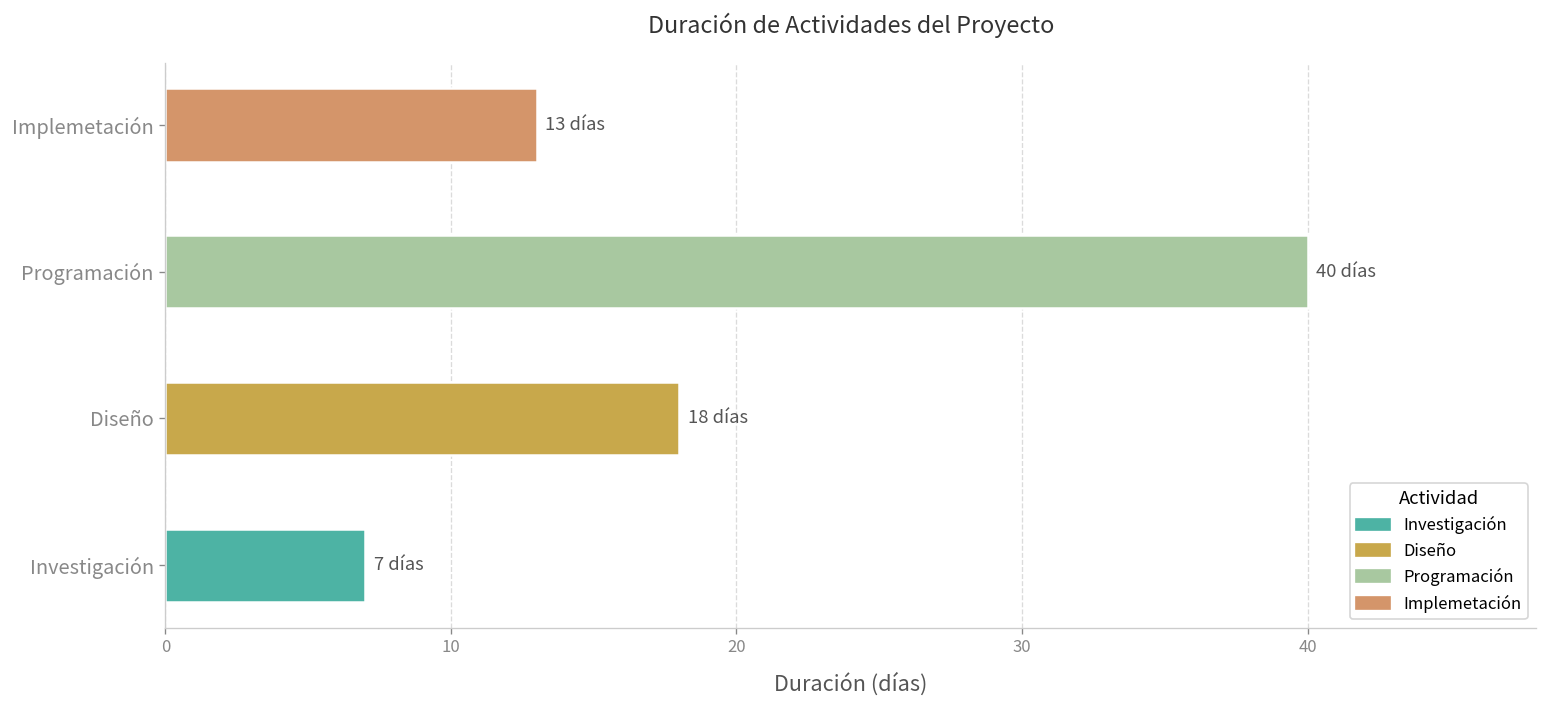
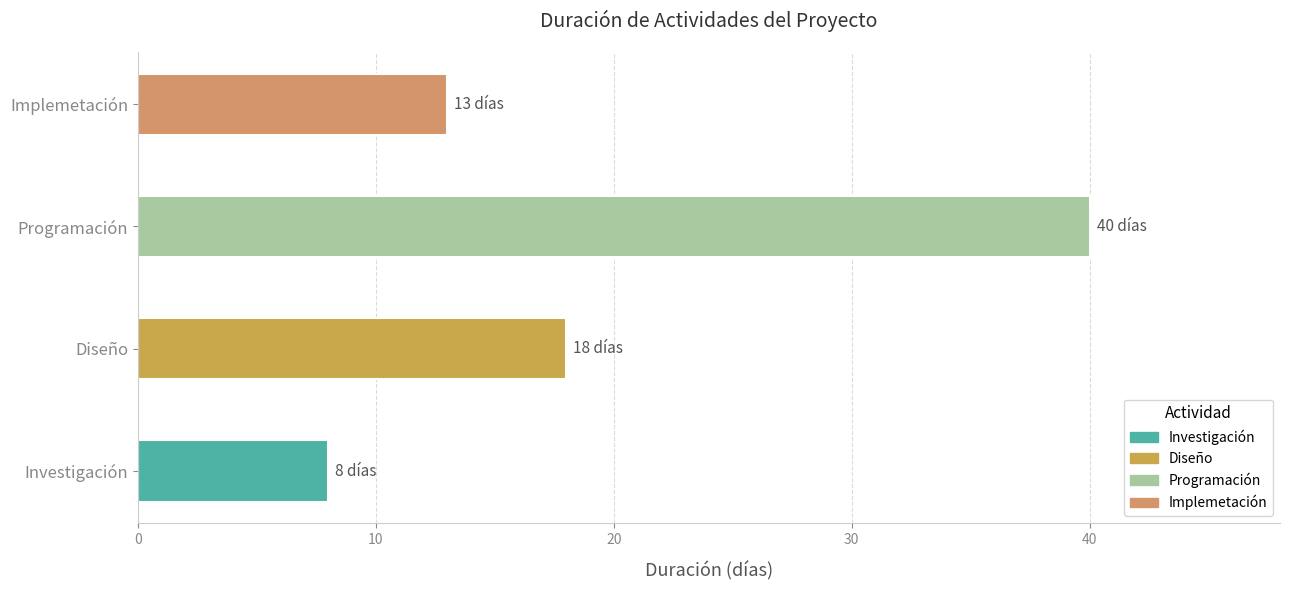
Investigación: 7 -> 8
